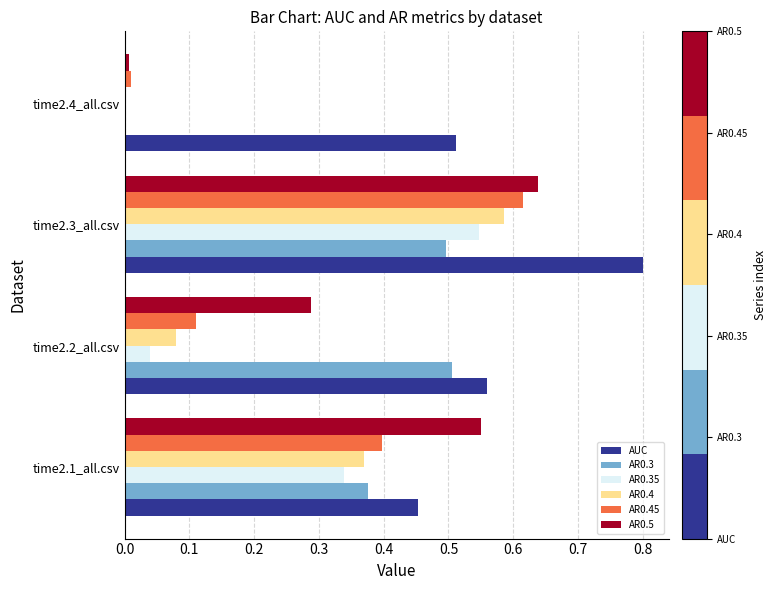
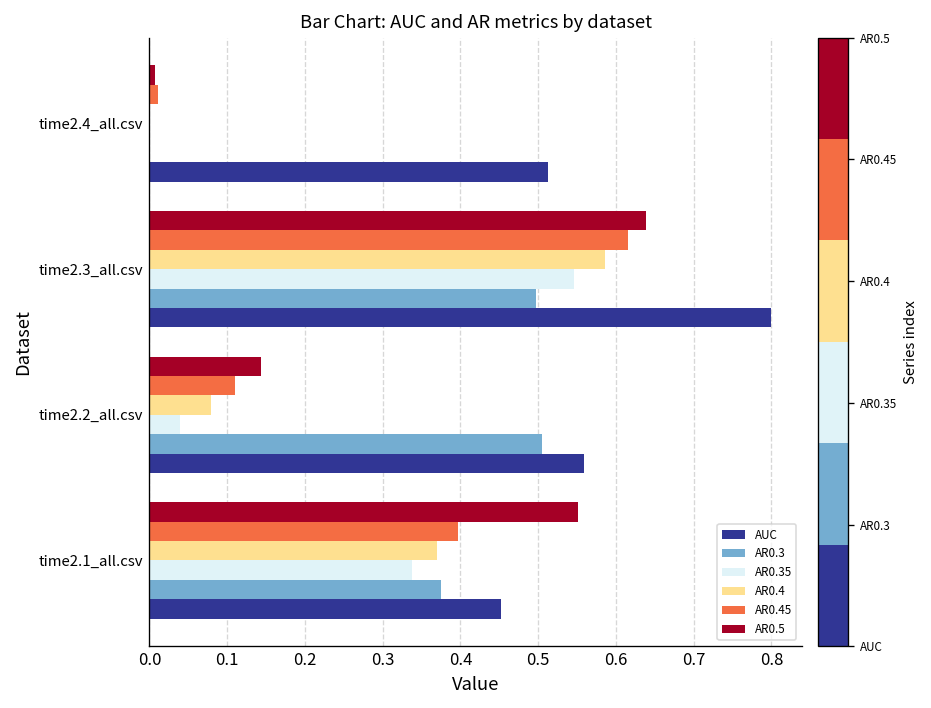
AR0.5, time2.2_all.csv: 0.29 -> 0.14
